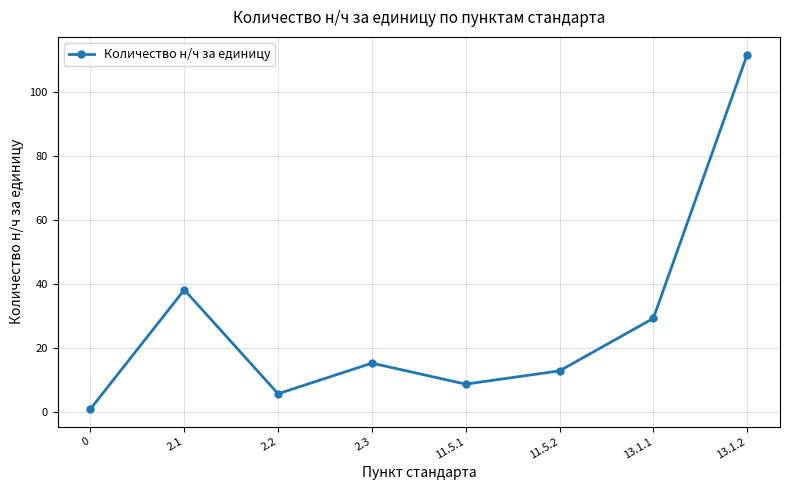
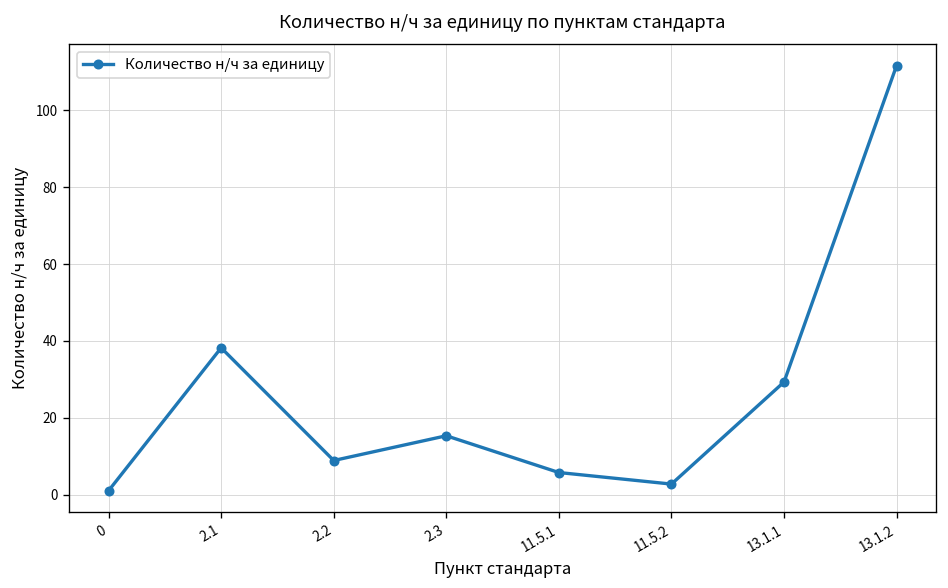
2.2: 6 -> 9
11.5.1: 9 -> 6
11.5.2: 13 -> 3
